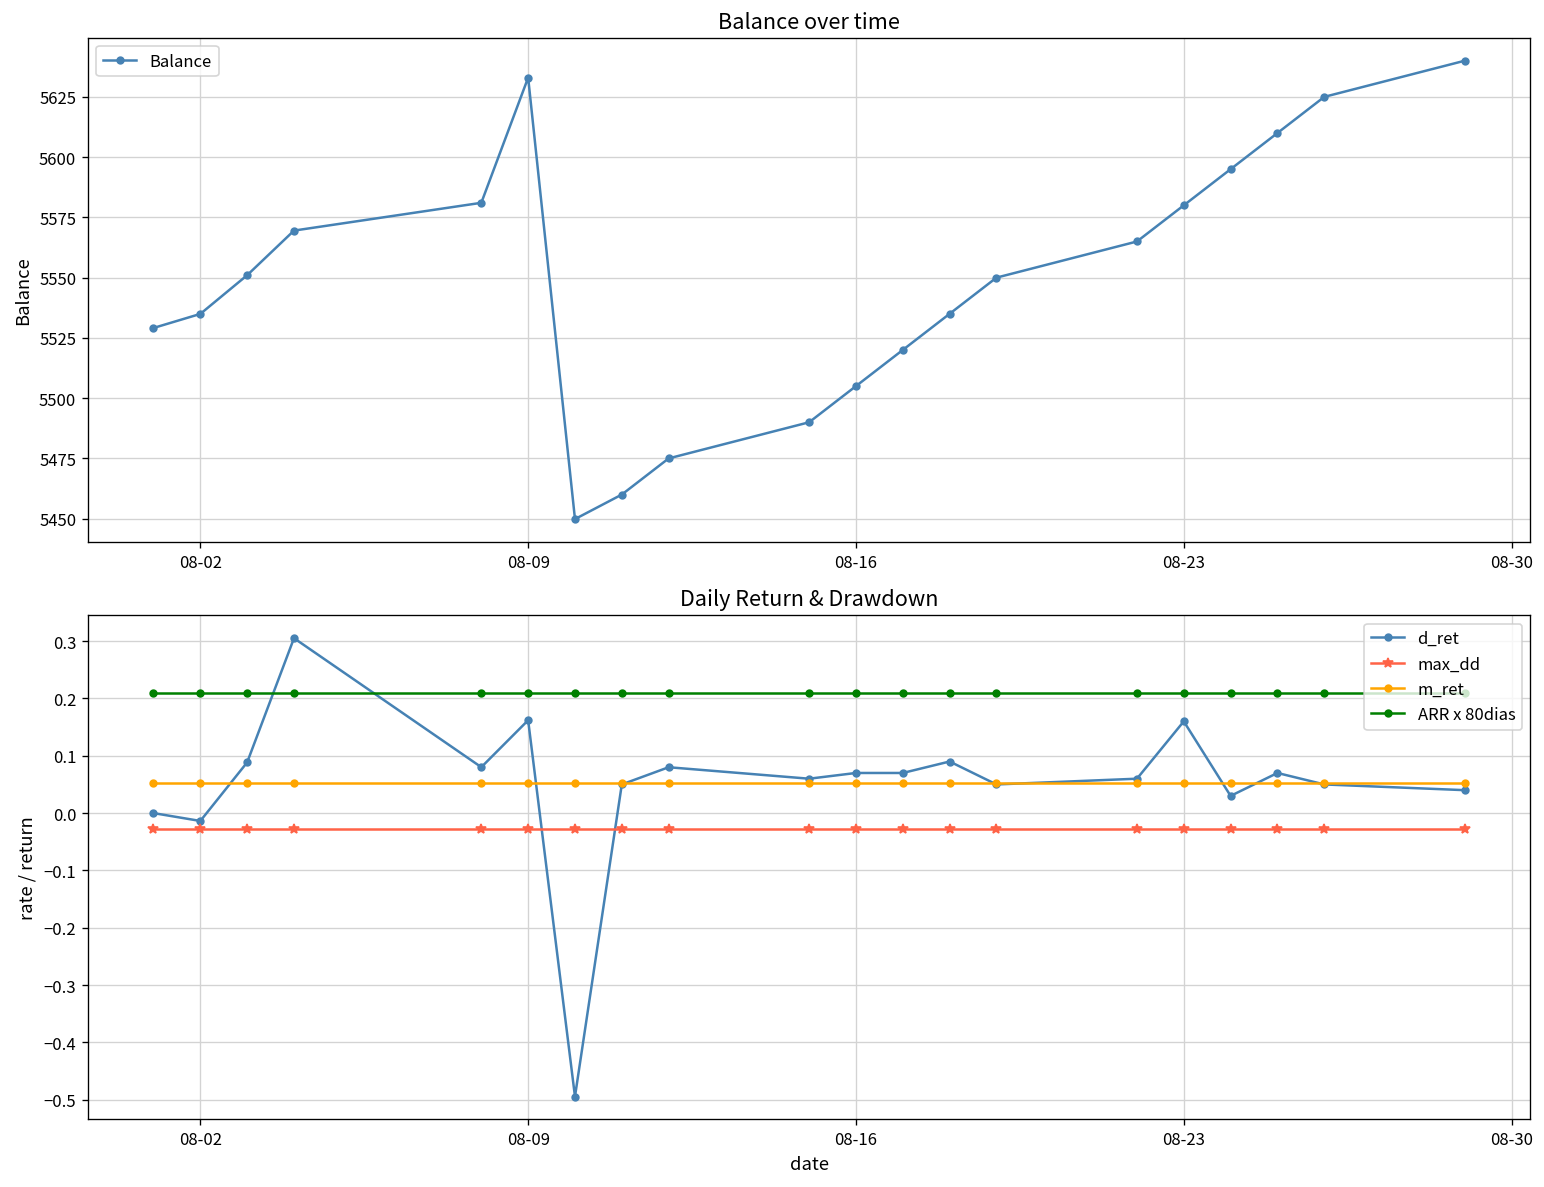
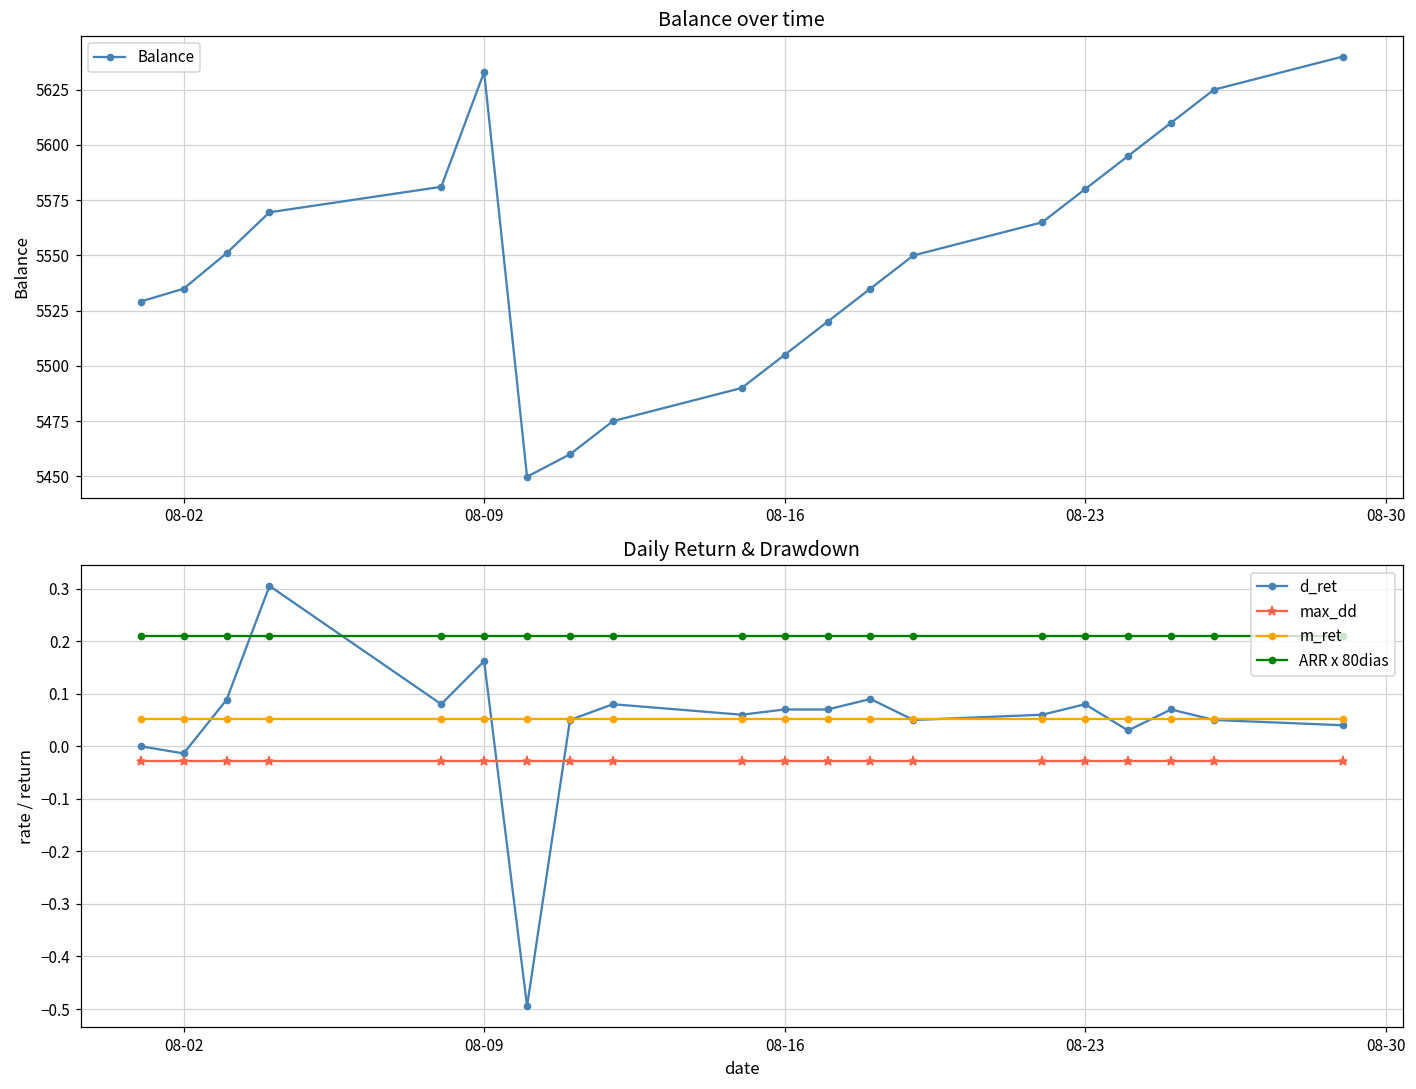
Daily Return & Drawdown, d_ret, 08-23: 0.16 -> 0.08
